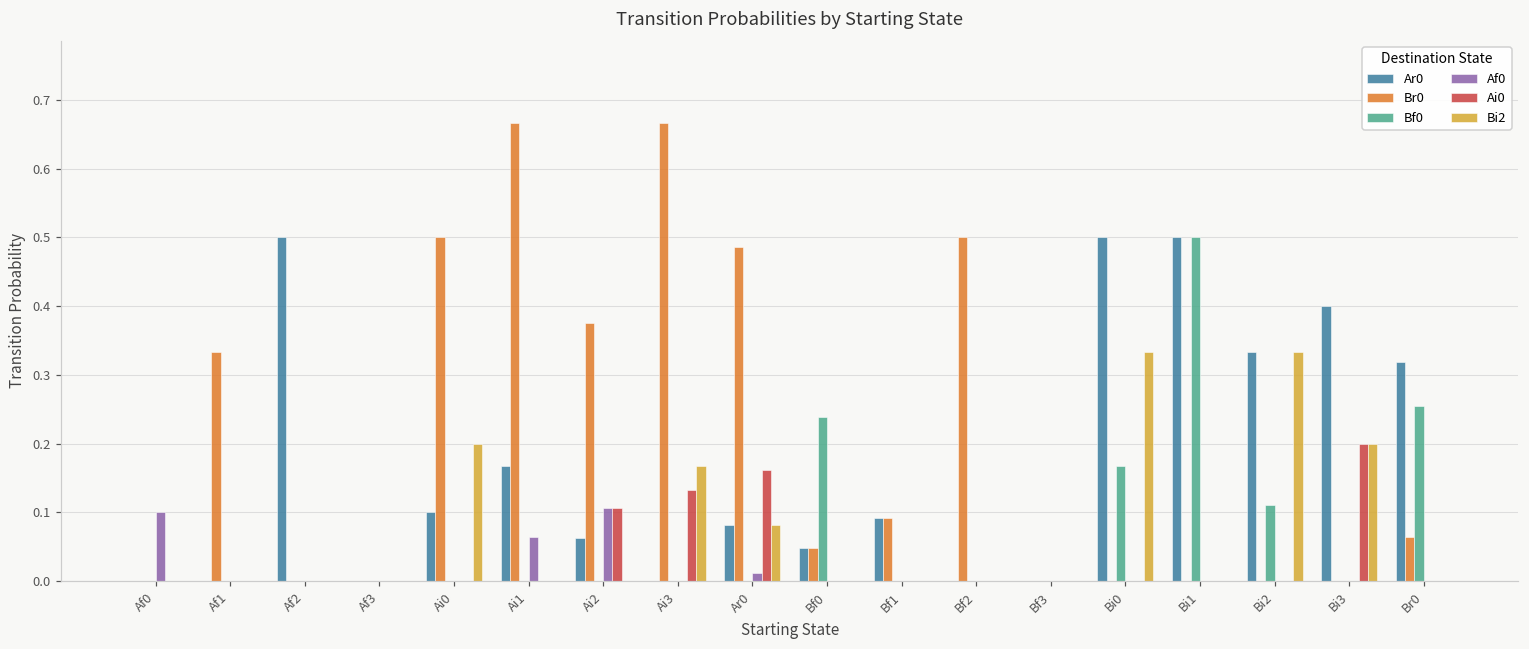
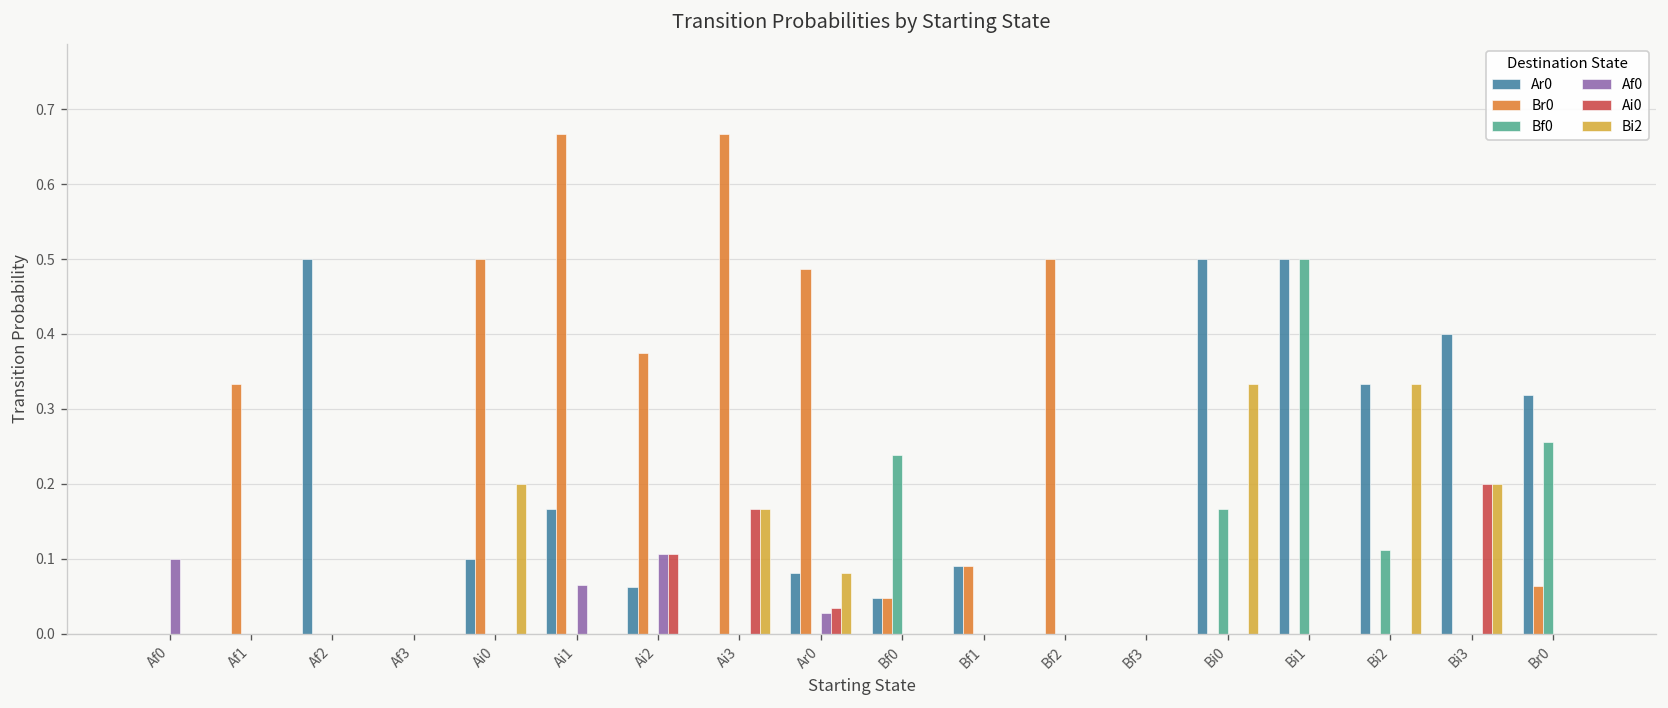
Ai0, Ai3: 0.13 -> 0.17
Af0, Ar0: 0.01 -> 0.03
Ai0, Ar0: 0.16 -> 0.03
